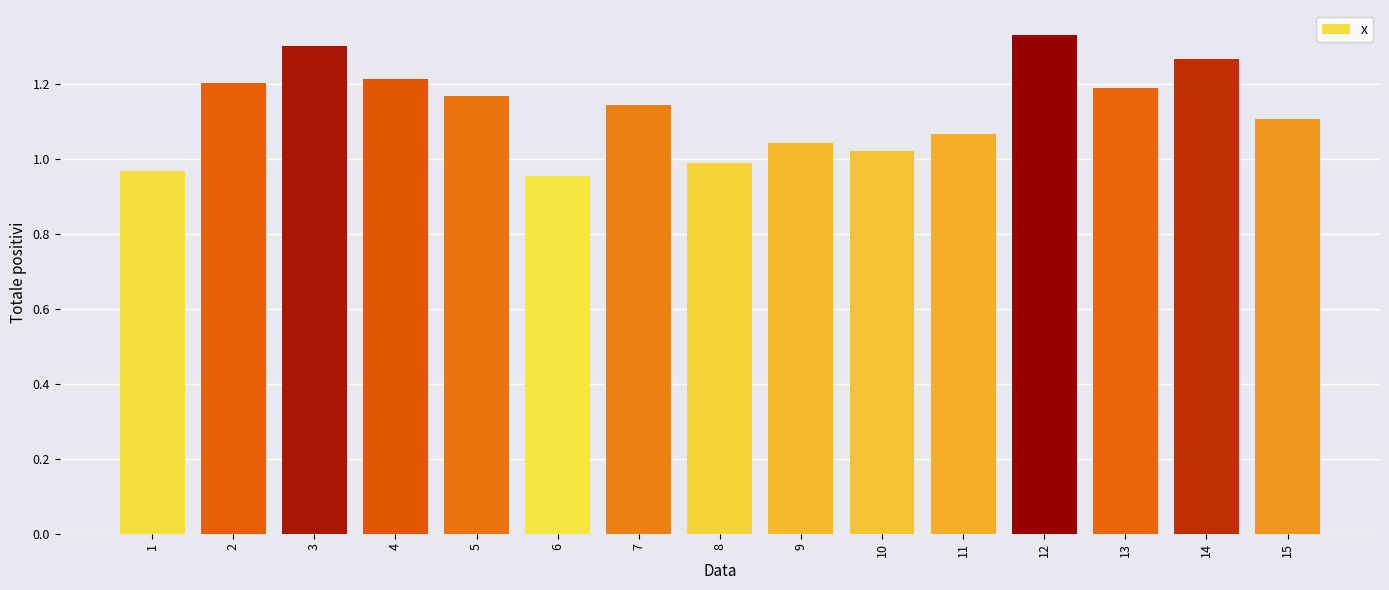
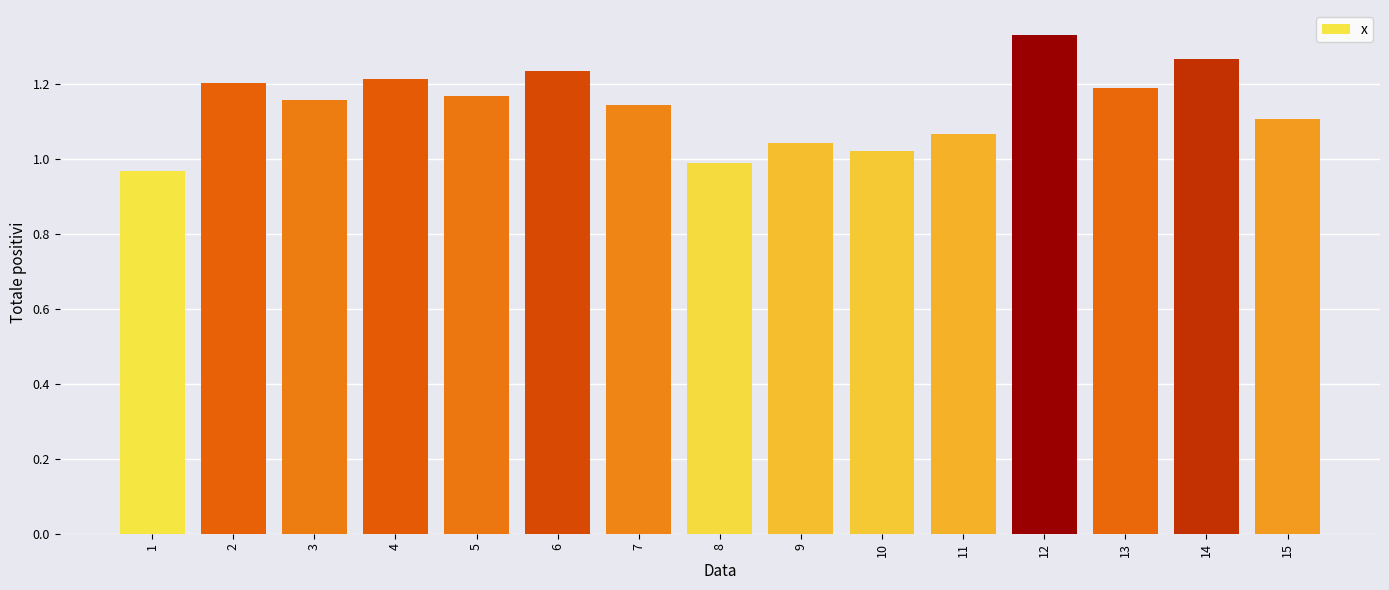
3: 1.30 -> 1.16
6: 0.95 -> 1.24
